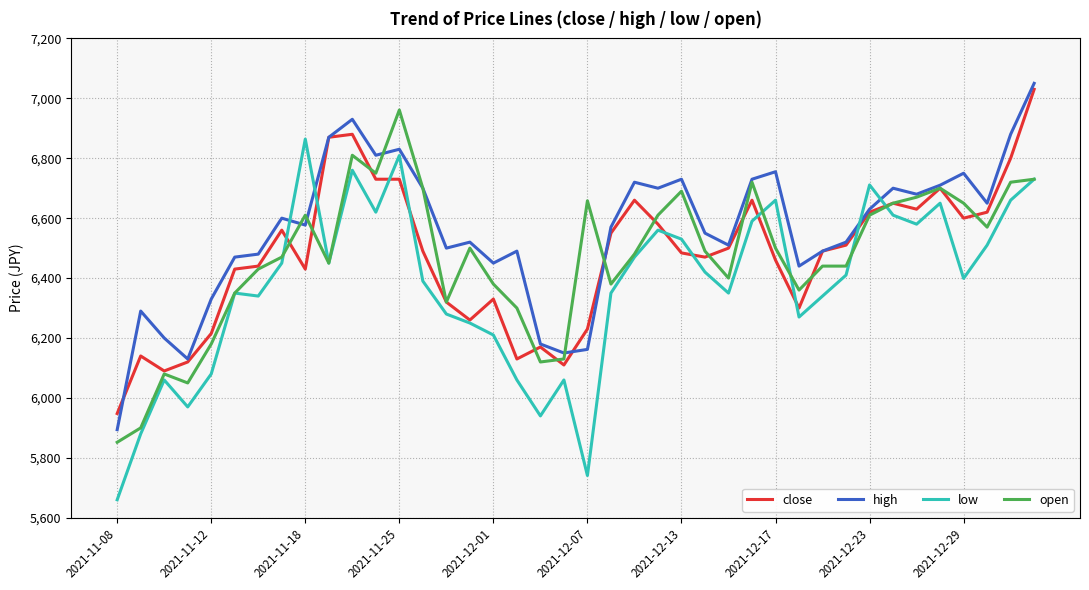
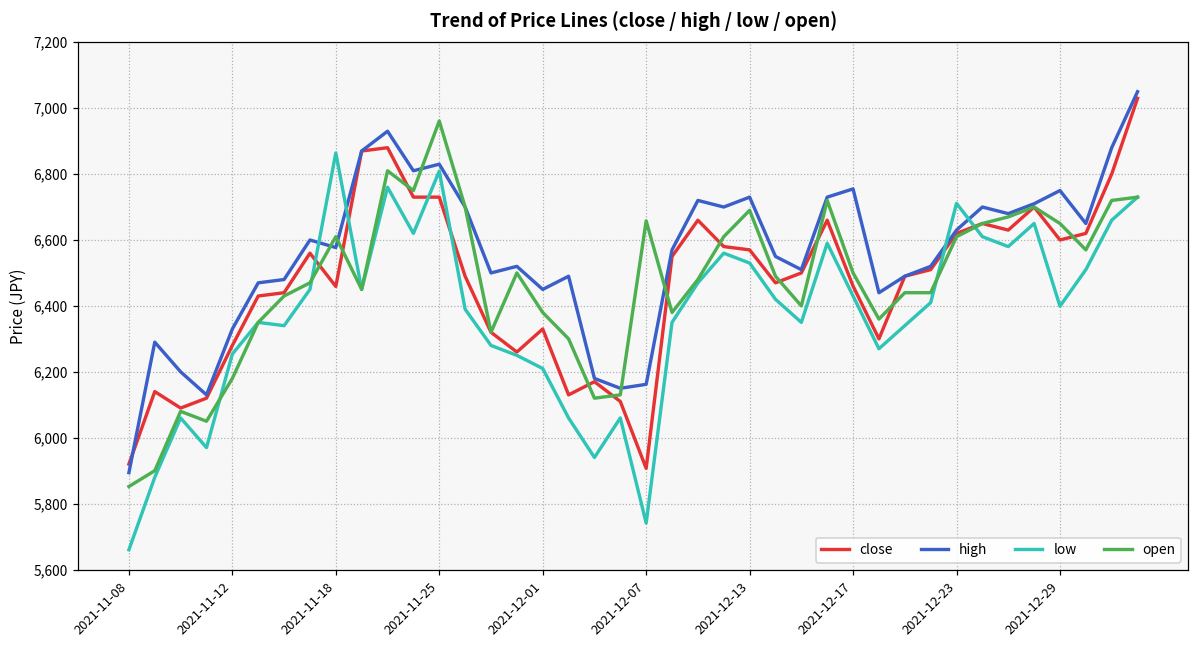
close, 2021-11-08: 5,950 -> 5,920
close, 2021-11-12: 6,220 -> 6,280
low, 2021-11-12: 6,080 -> 6,250
close, 2021-11-18: 6,430 -> 6,460
close, 2021-12-07: 6,230 -> 5,910
close, 2021-12-13: 6,480 -> 6,570
low, 2021-12-17: 6,660 -> 6,430
